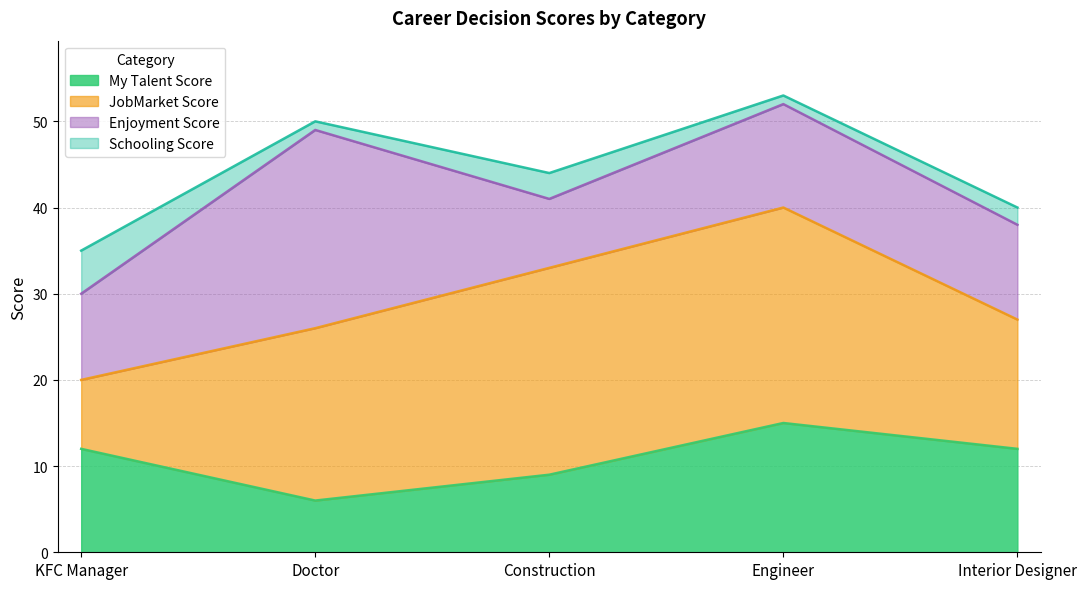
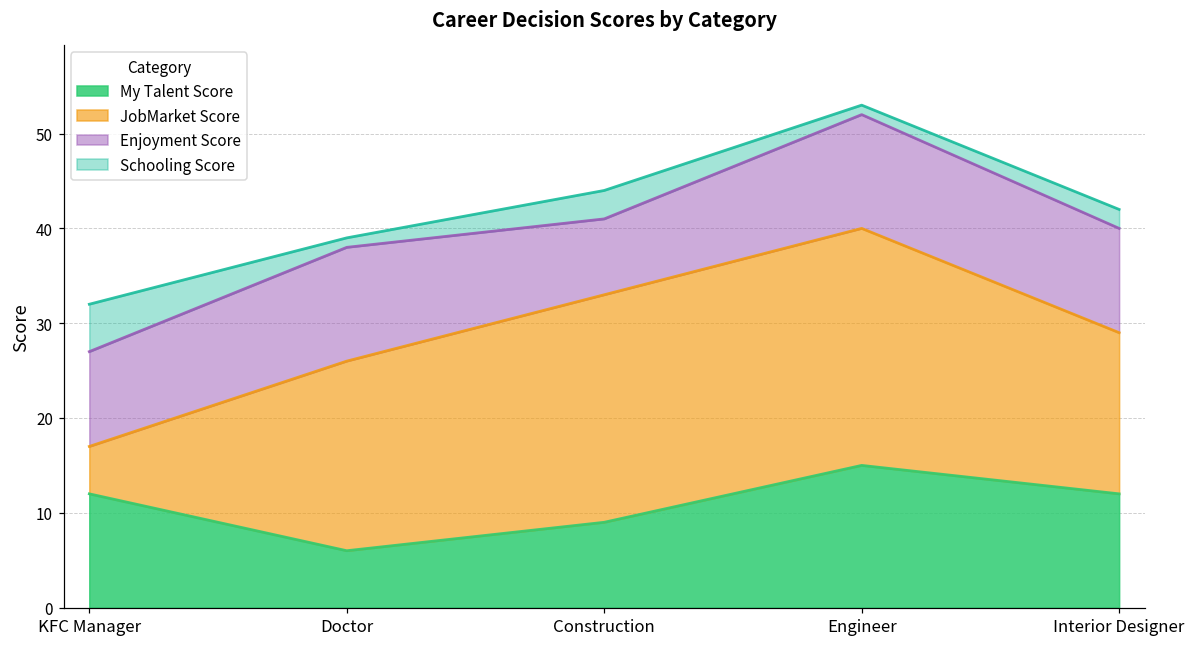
JobMarket Score, KFC Manager: 8 -> 5
Enjoyment Score, Doctor: 23 -> 12
JobMarket Score, Interior Designer: 15 -> 17
